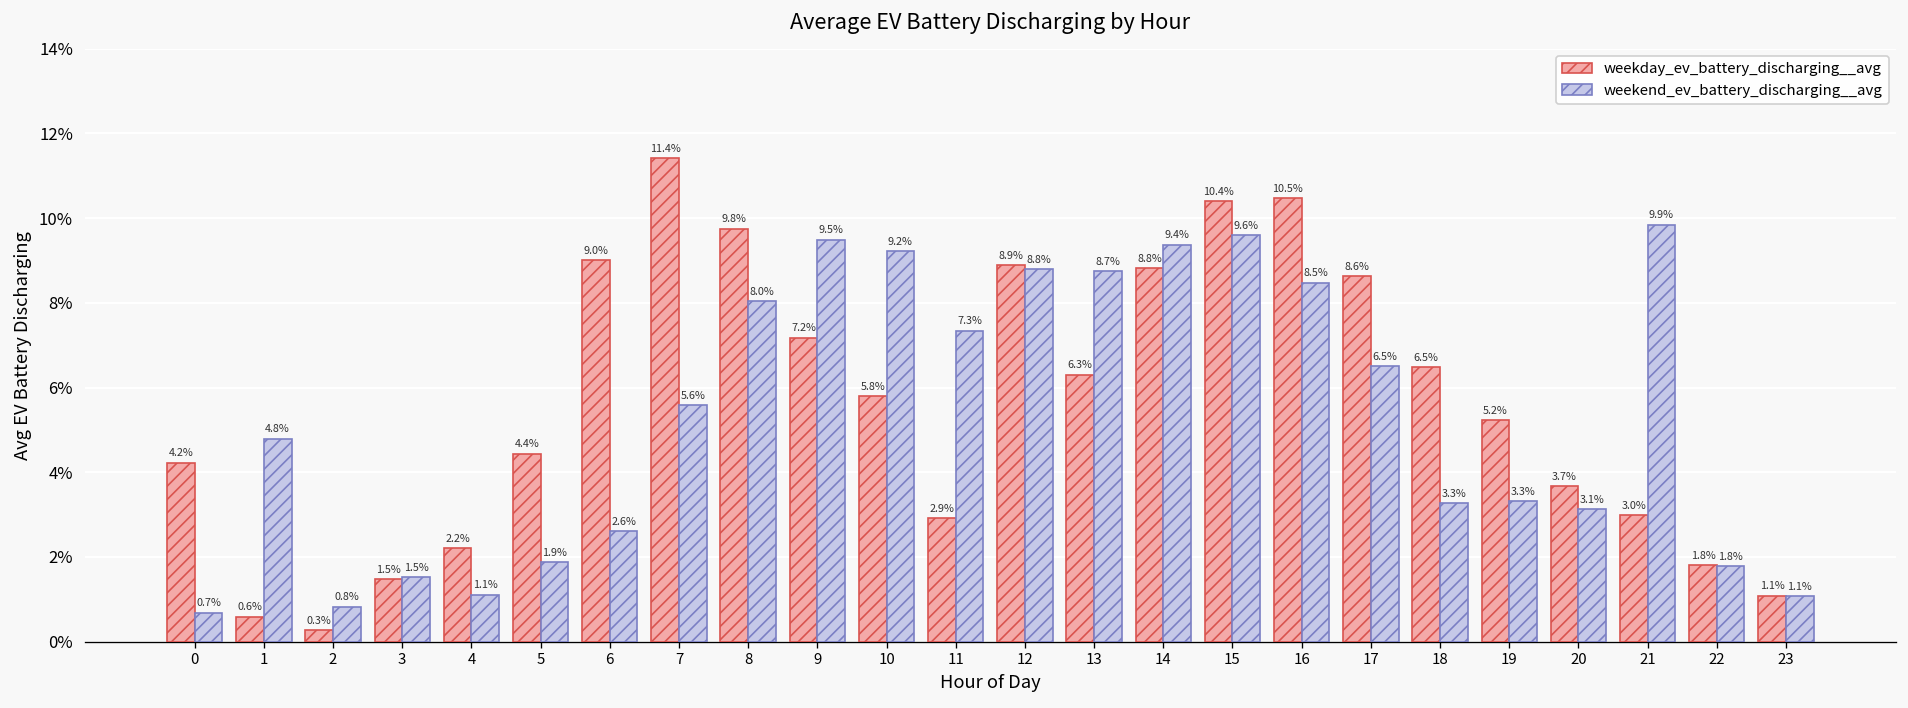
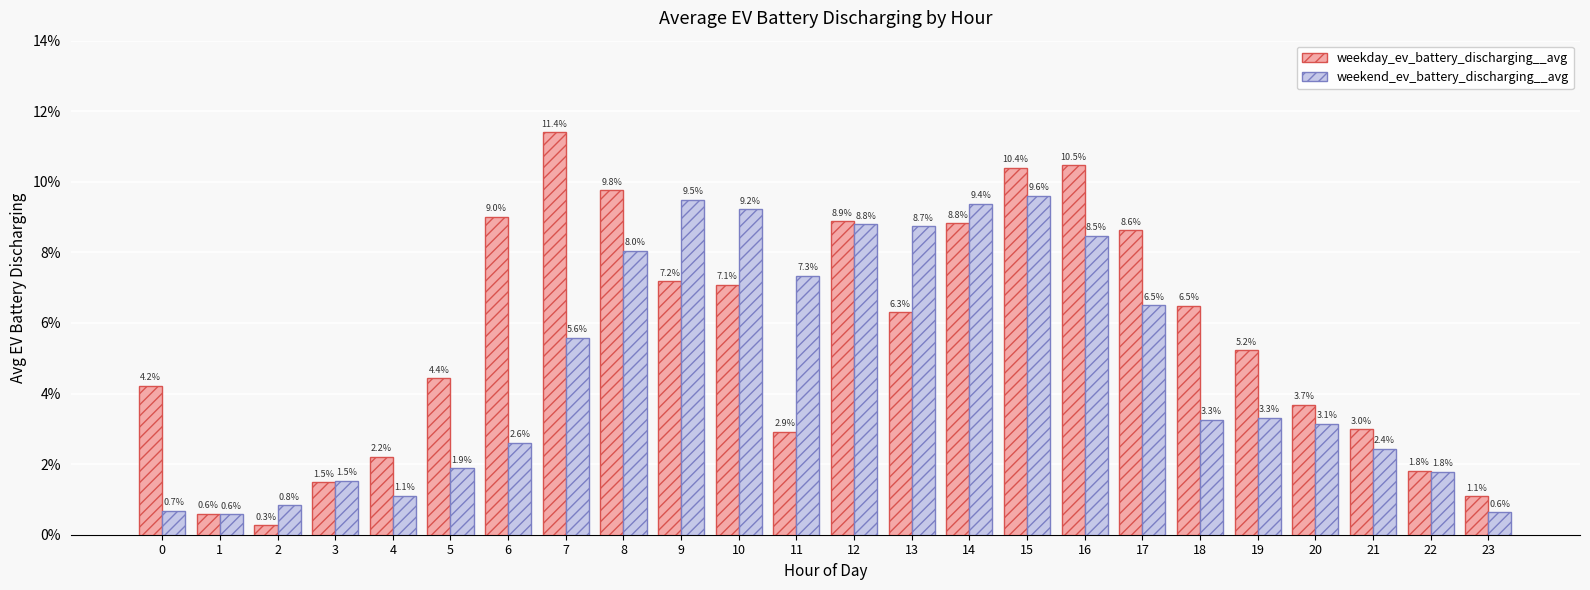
weekend_ev_battery_discharging__avg, 1: 4.8% -> 0.6%
weekday_ev_battery_discharging__avg, 10: 5.8% -> 7.1%
weekend_ev_battery_discharging__avg, 21: 9.9% -> 2.4%
weekend_ev_battery_discharging__avg, 23: 1.1% -> 0.6%
